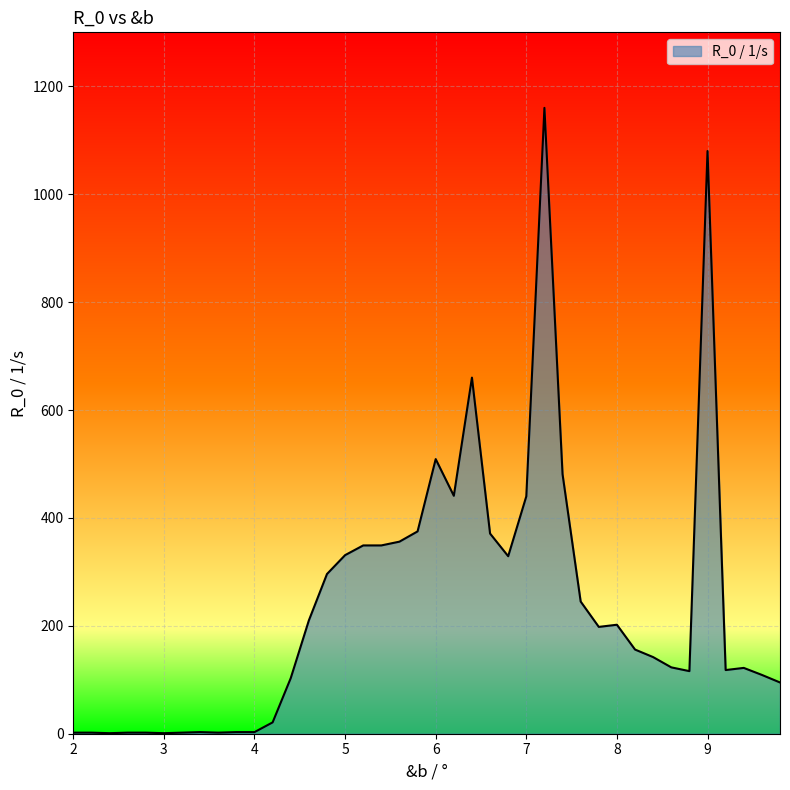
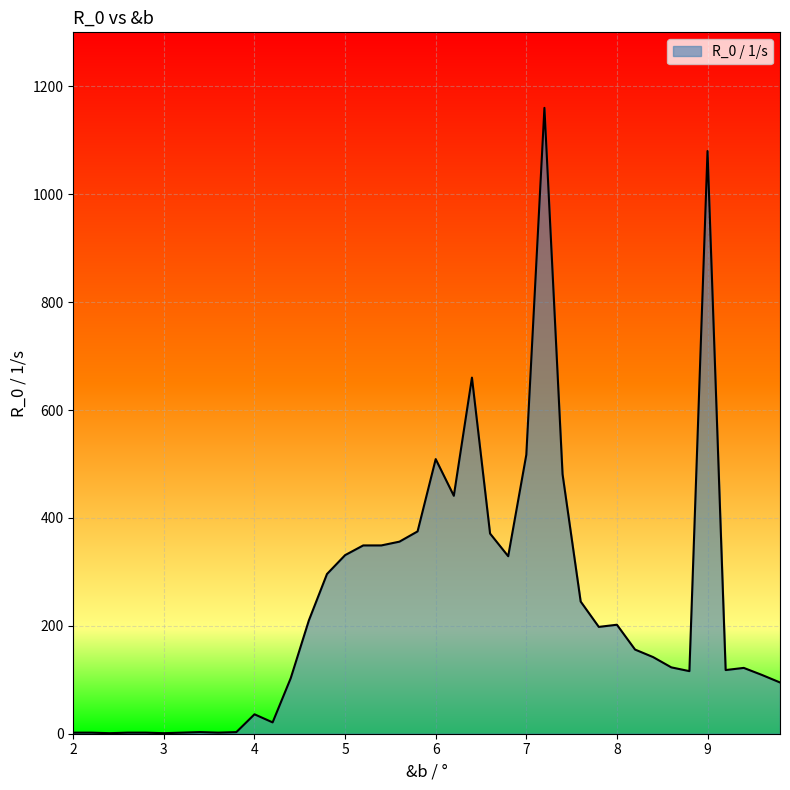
4: 0 -> 40
7: 440 -> 520
